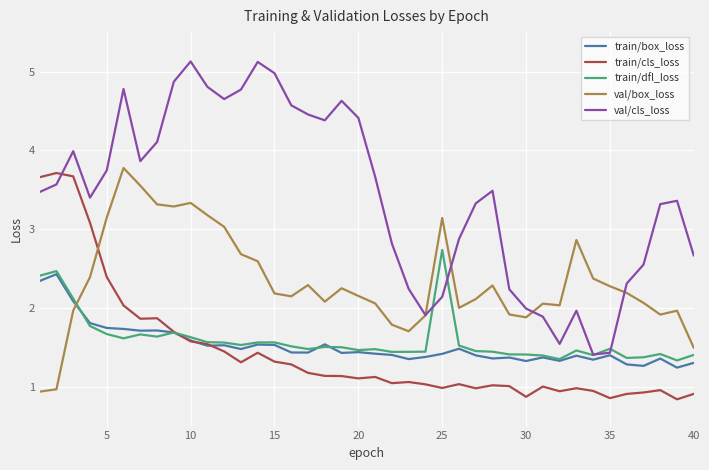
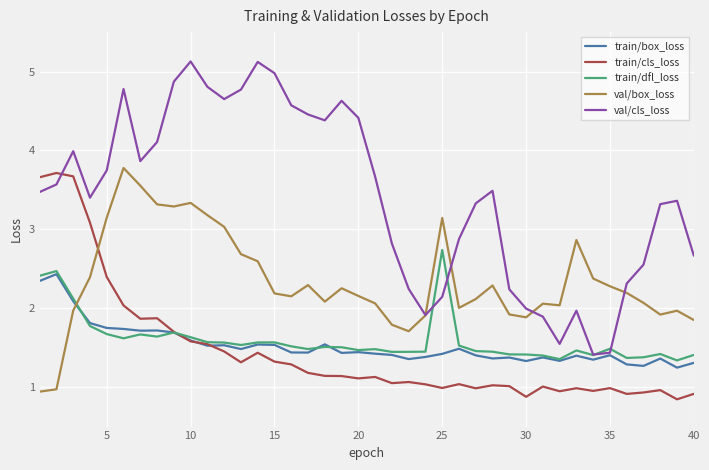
train/cls_loss, 35: 0.9 -> 1.0
val/box_loss, 40: 1.5 -> 1.9
